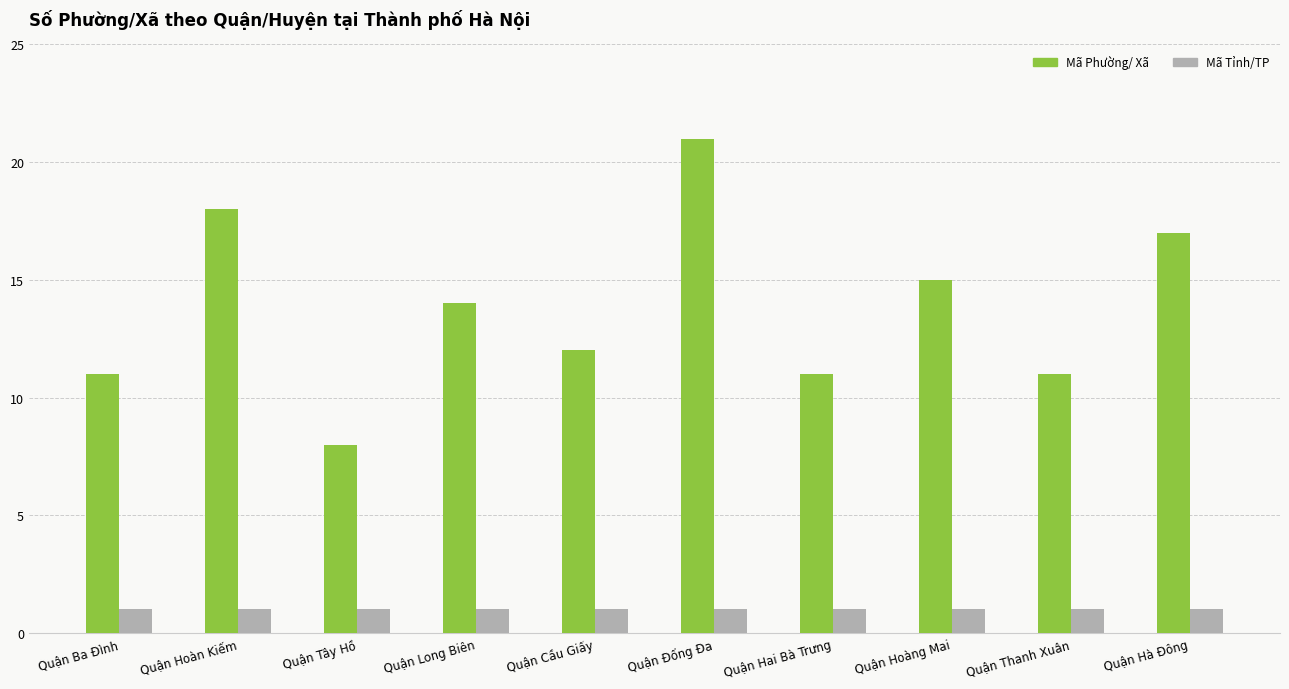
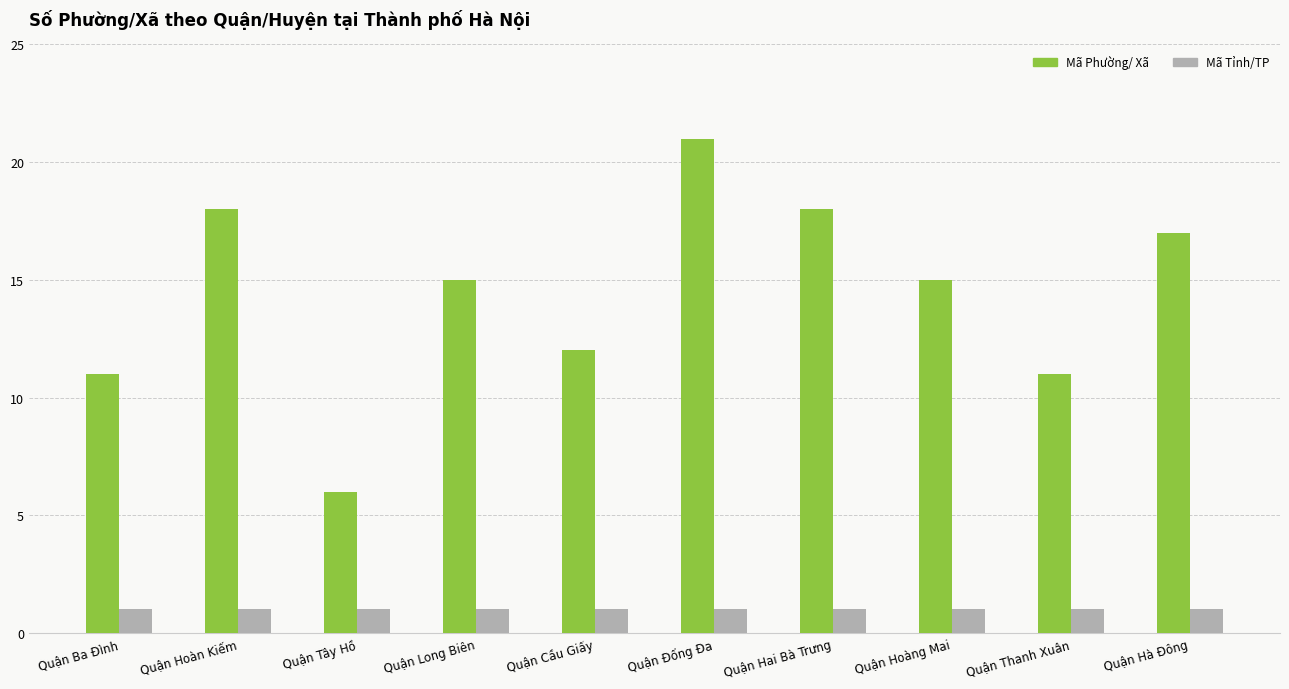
Mã Phường/ Xã, Quận Tây Hồ: 8 -> 6
Mã Phường/ Xã, Quận Long Biên: 14 -> 15
Mã Phường/ Xã, Quận Hai Bà Trưng: 11 -> 18
